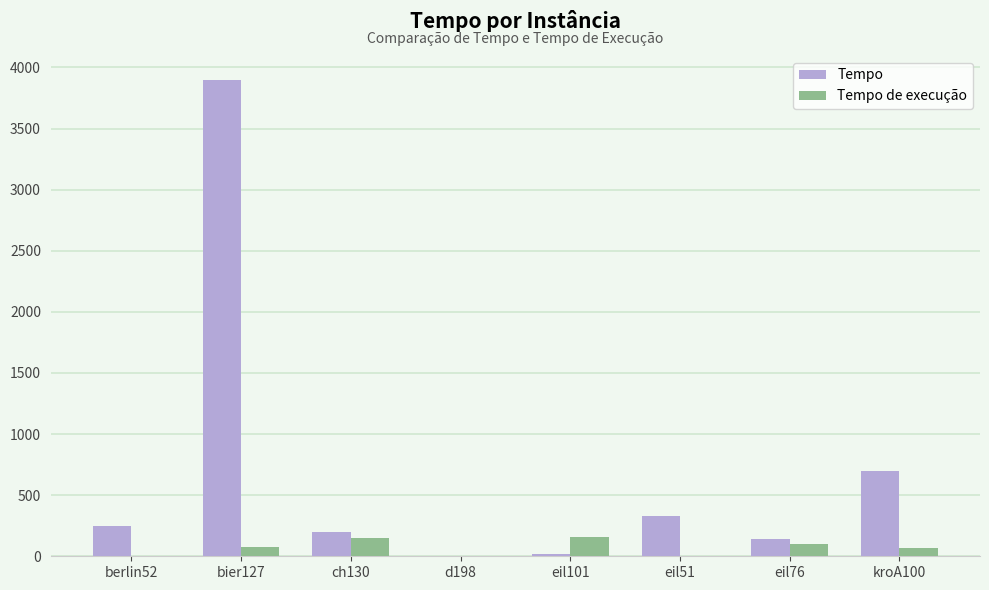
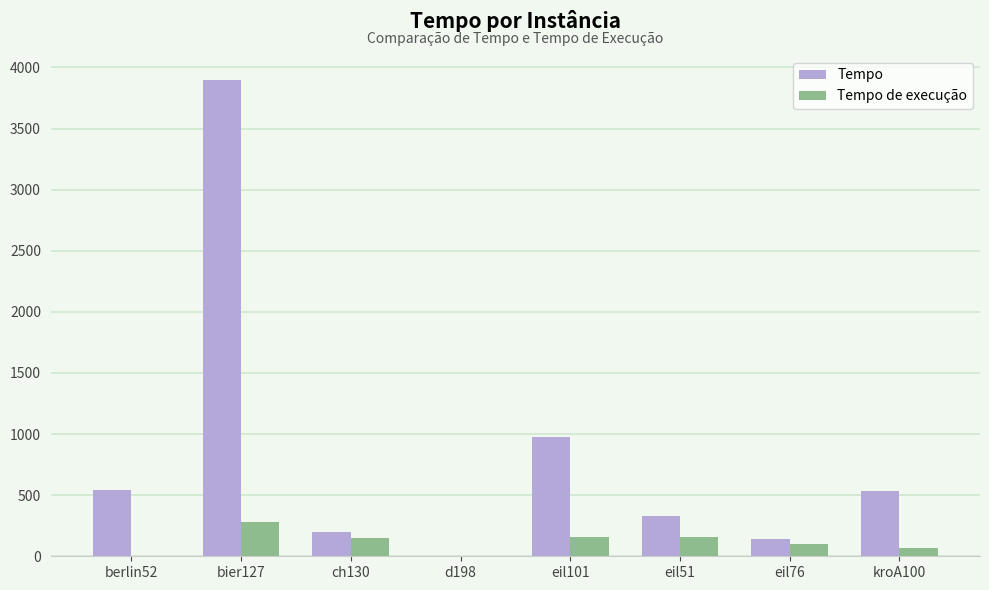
Tempo, berlin52: 250 -> 540
Tempo de execução, bier127: 70 -> 280
Tempo, eil101: 20 -> 980
Tempo de execução, eil51: 0 -> 160
Tempo, kroA100: 690 -> 530
